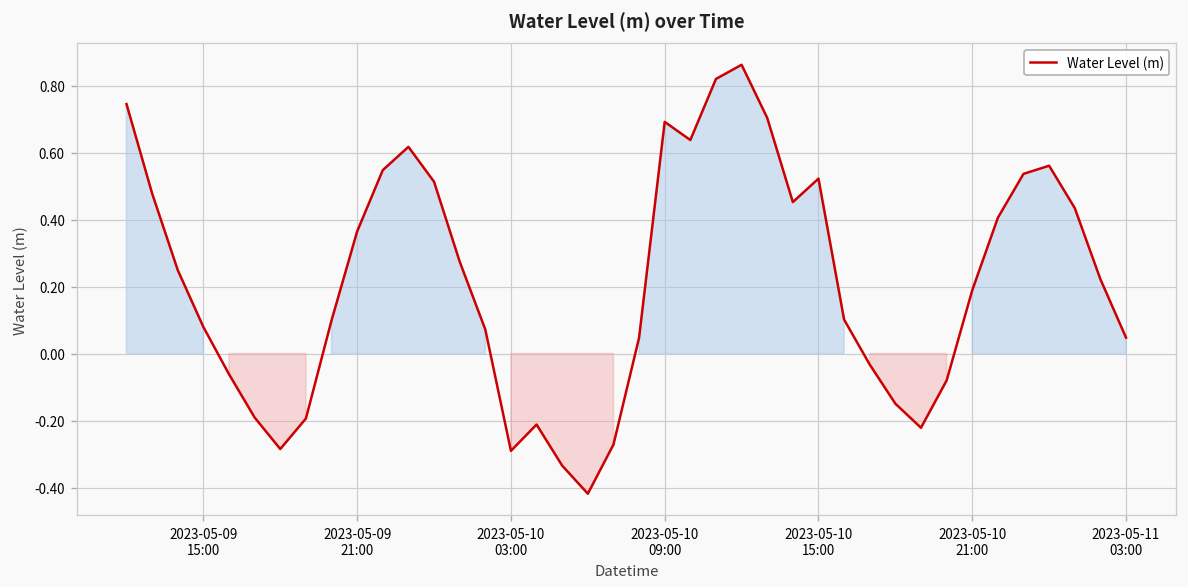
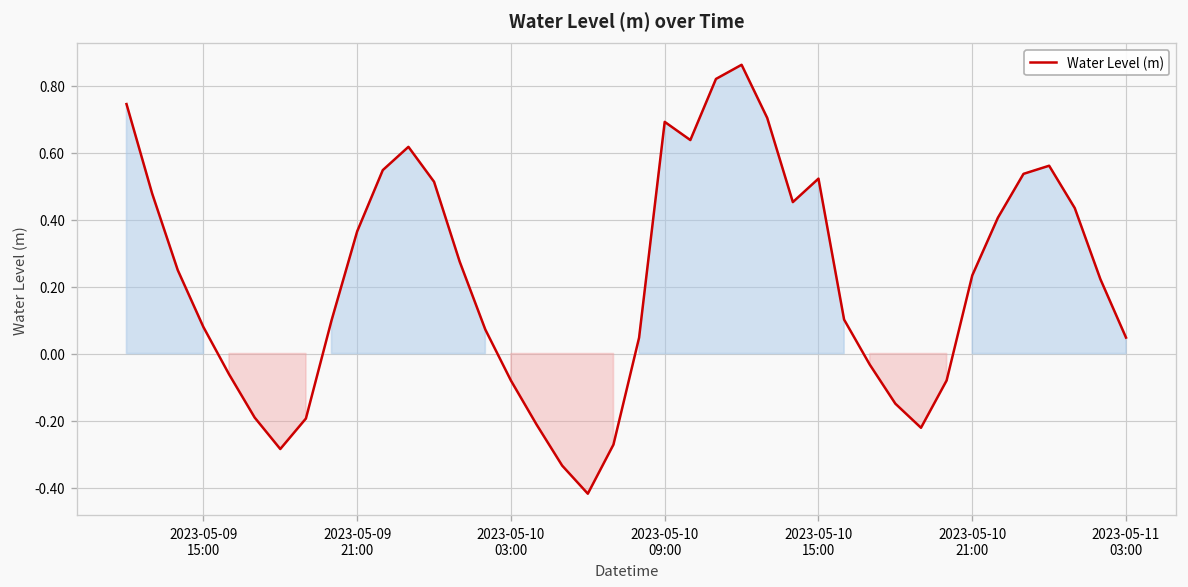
2023-05-10 03:00: -0.29 -> -0.08
2023-05-10 21:00: 0.19 -> 0.23
